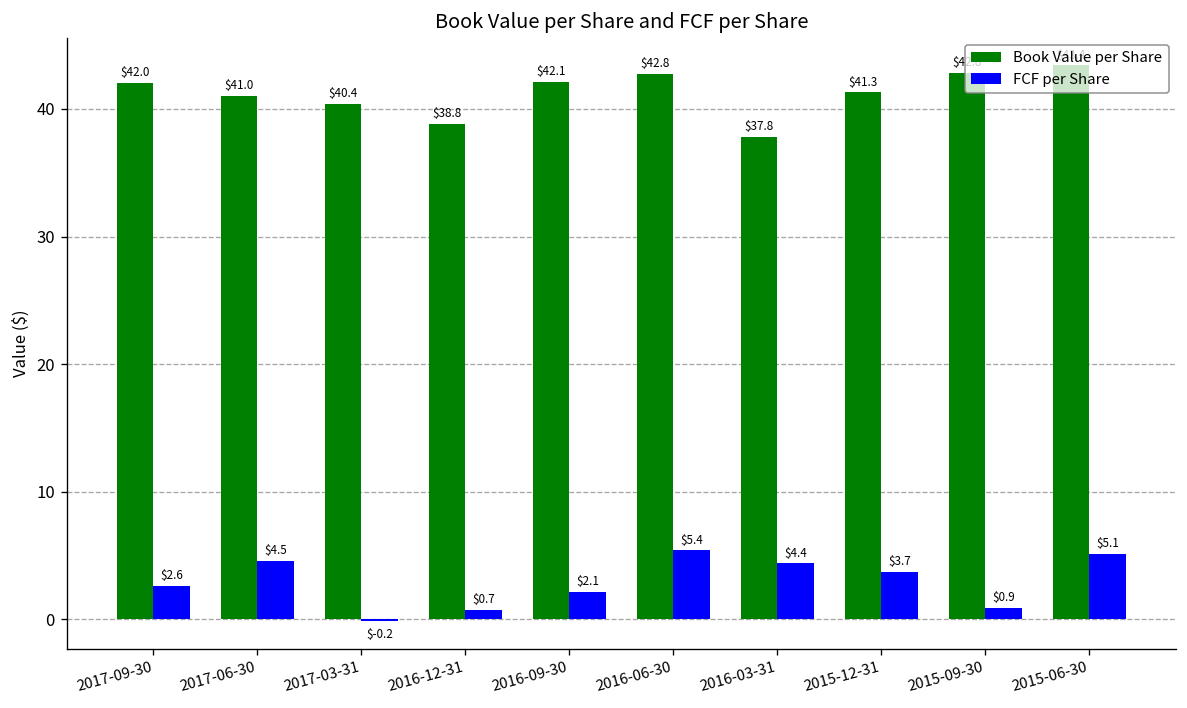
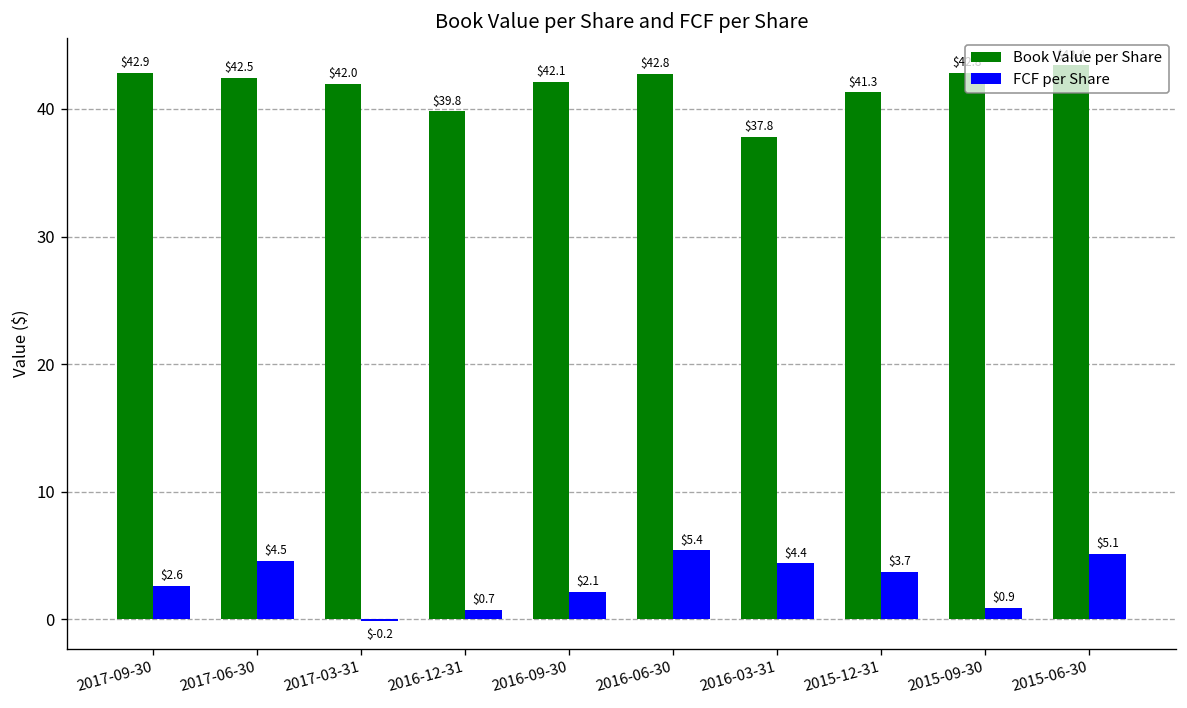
Book Value per Share, 2017-09-30: $42.0 -> $42.9
Book Value per Share, 2017-06-30: $41.0 -> $42.5
Book Value per Share, 2017-03-31: $40.4 -> $42.0
Book Value per Share, 2016-12-31: $38.8 -> $39.8
